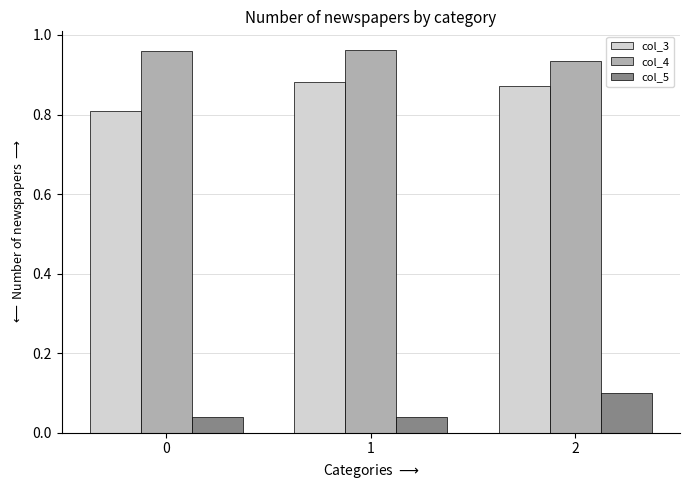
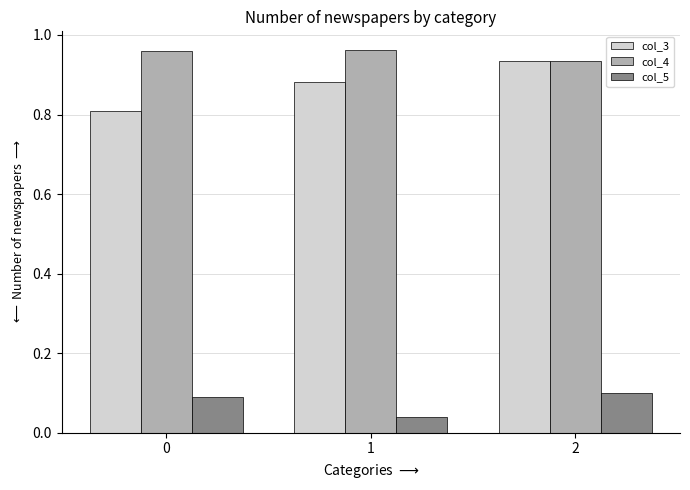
col_5, 0: 0.04 -> 0.09
col_3, 2: 0.87 -> 0.93
